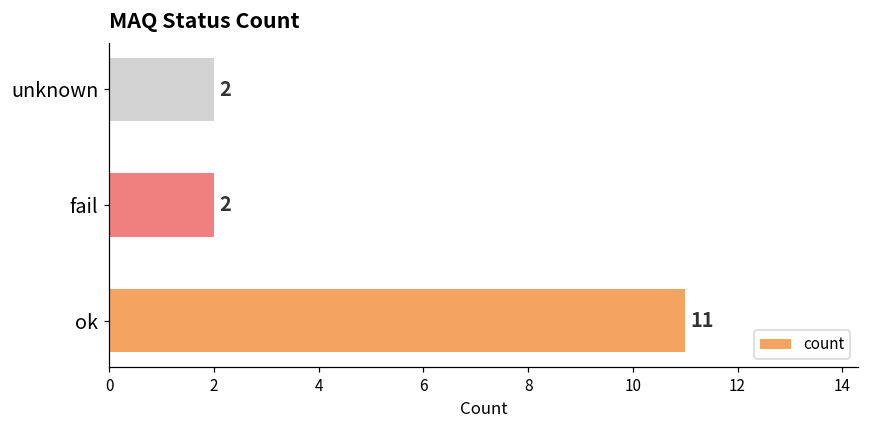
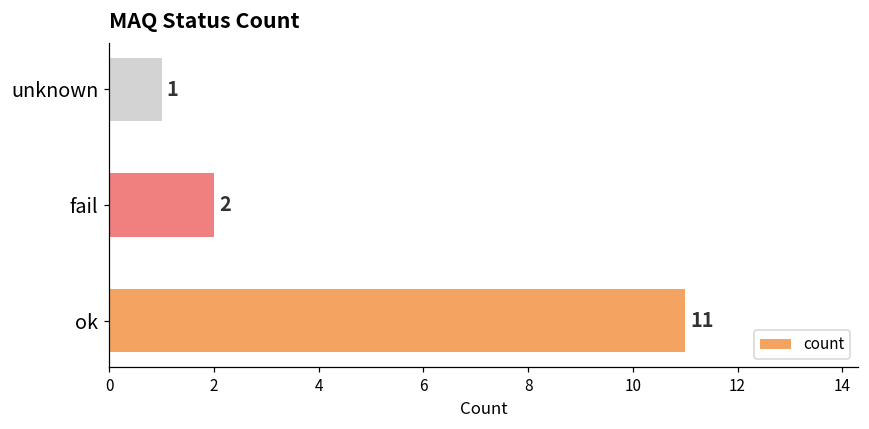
unknown: 2 -> 1
